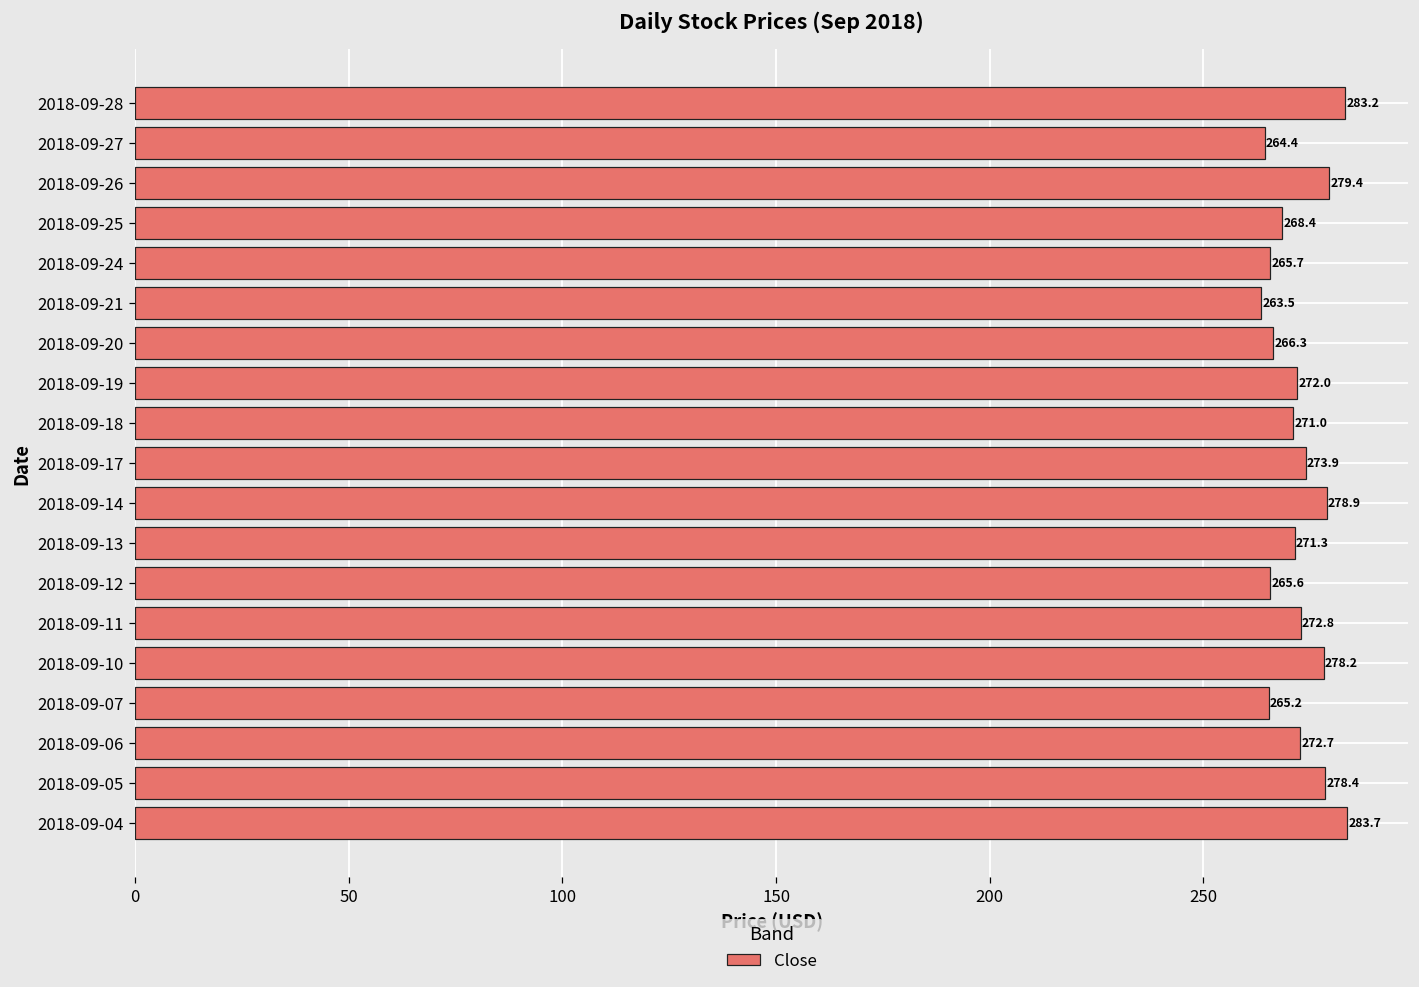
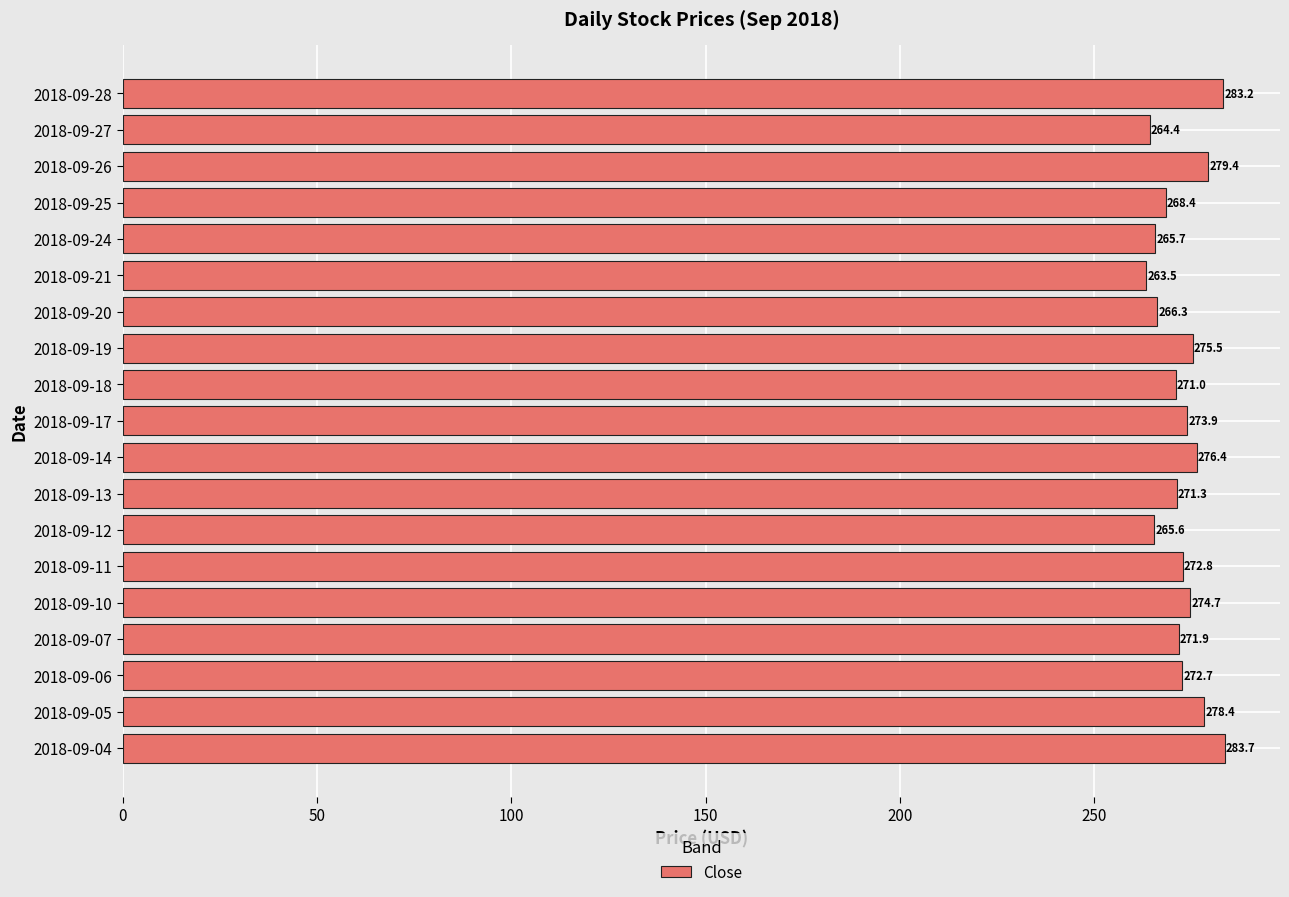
2018-09-19: 272.0 -> 275.5
2018-09-14: 278.9 -> 276.4
2018-09-10: 278.2 -> 274.7
2018-09-07: 265.2 -> 271.9
